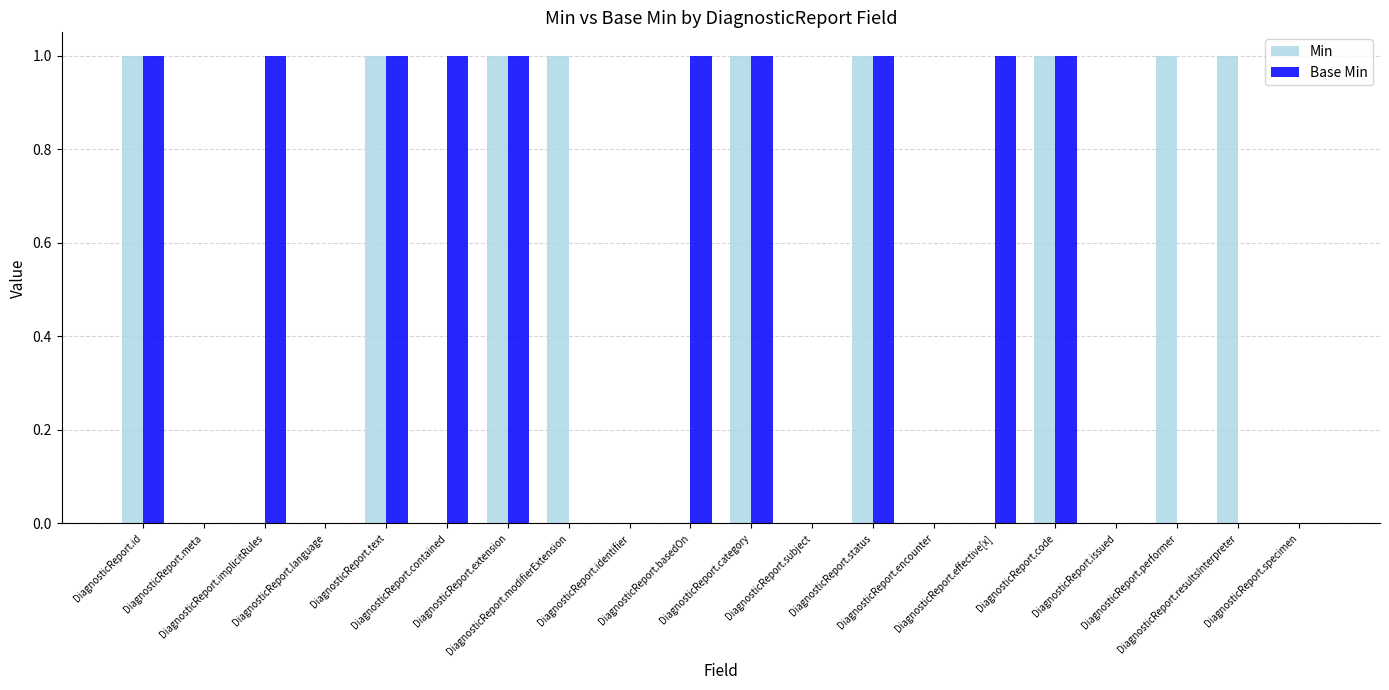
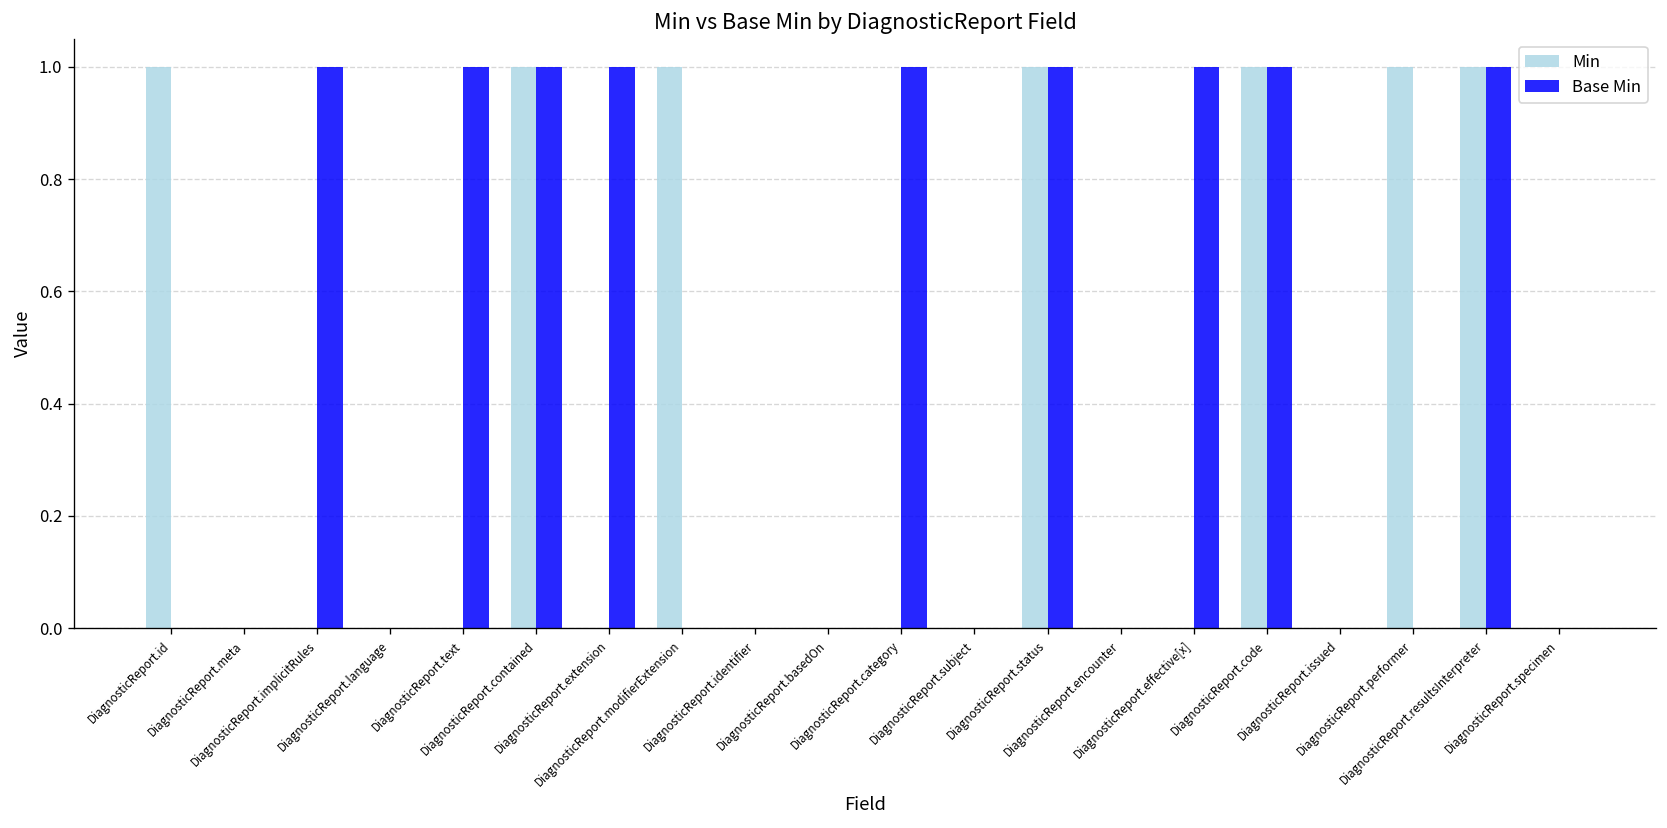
Base Min, DiagnosticReport.id: 1 -> 0
Min, DiagnosticReport.text: 1 -> 0
Min, DiagnosticReport.contained: 0 -> 1
Min, DiagnosticReport.extension: 1 -> 0
Base Min, DiagnosticReport.basedOn: 1 -> 0
Min, DiagnosticReport.category: 1 -> 0
Base Min, DiagnosticReport.resultsInterpreter: 0 -> 1
